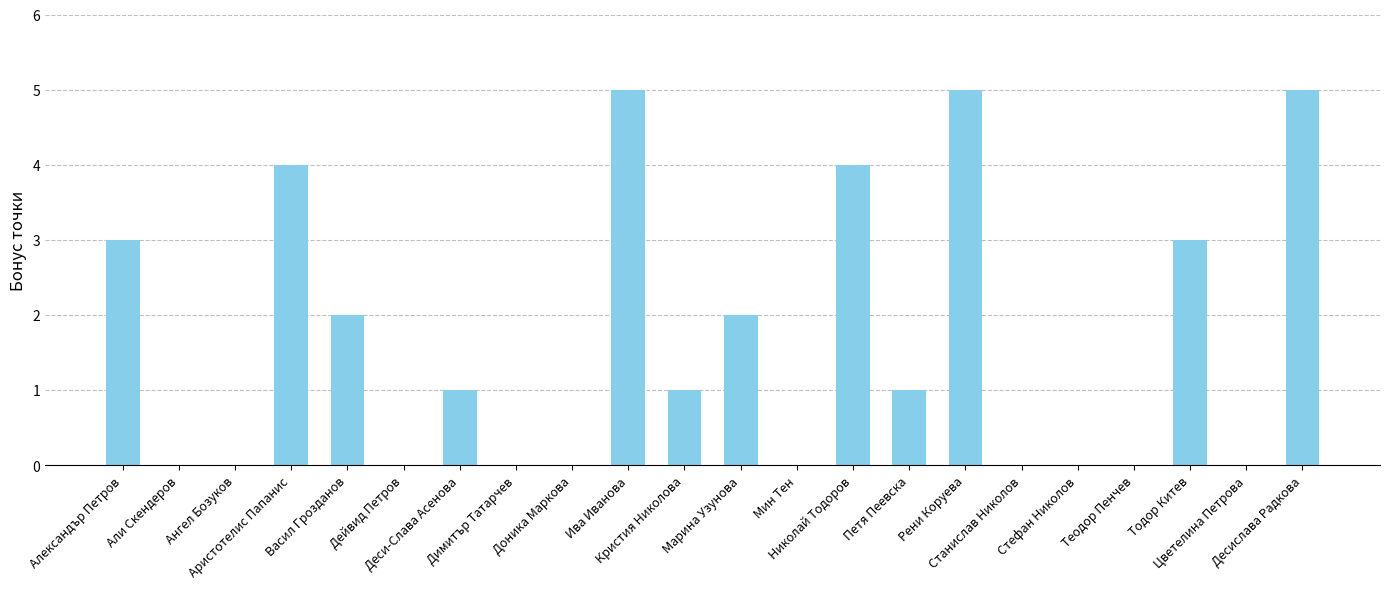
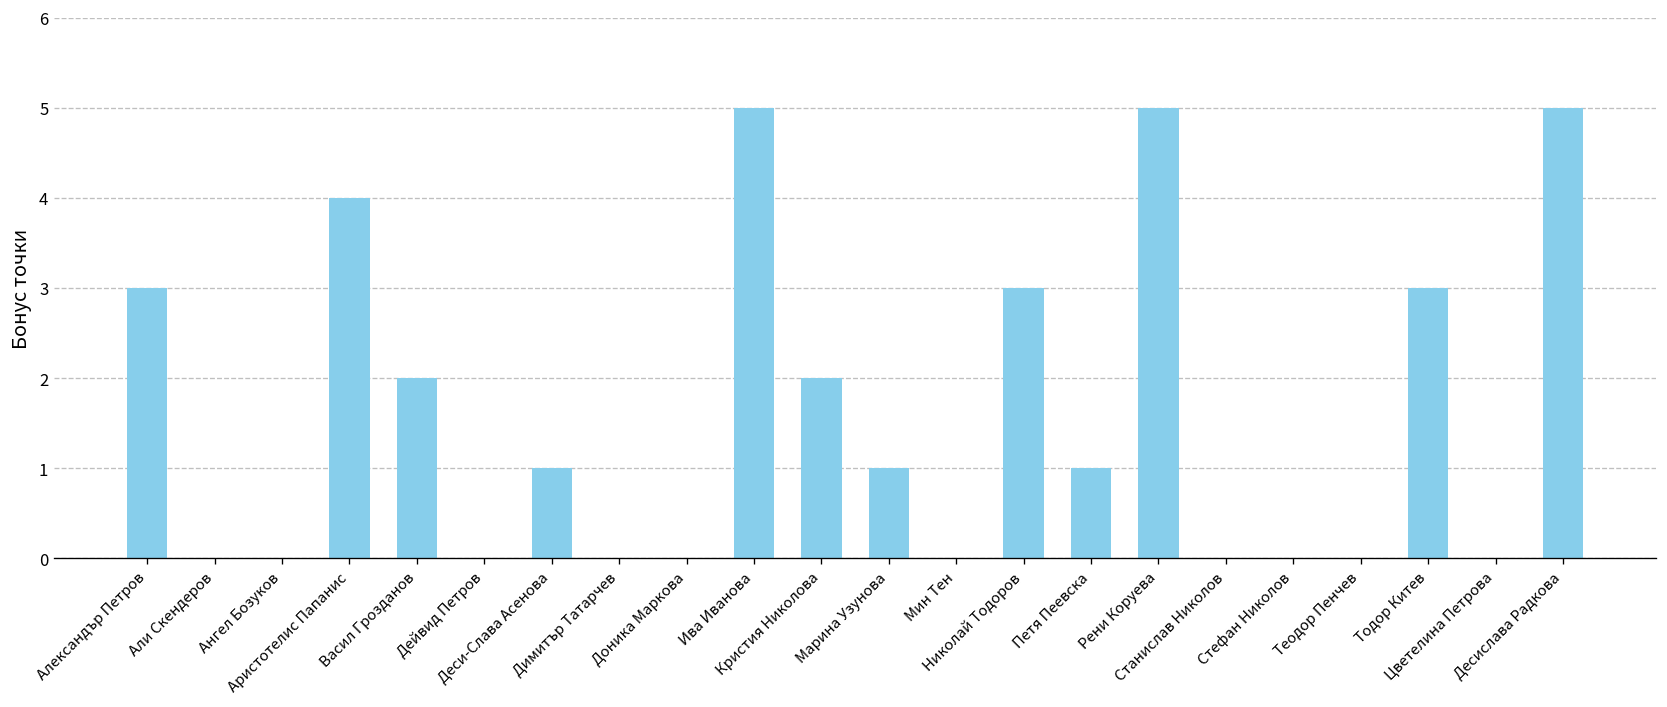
Кристия Николова: 1 -> 2
Марина Узунова: 2 -> 1
Николай Тодоров: 4 -> 3
